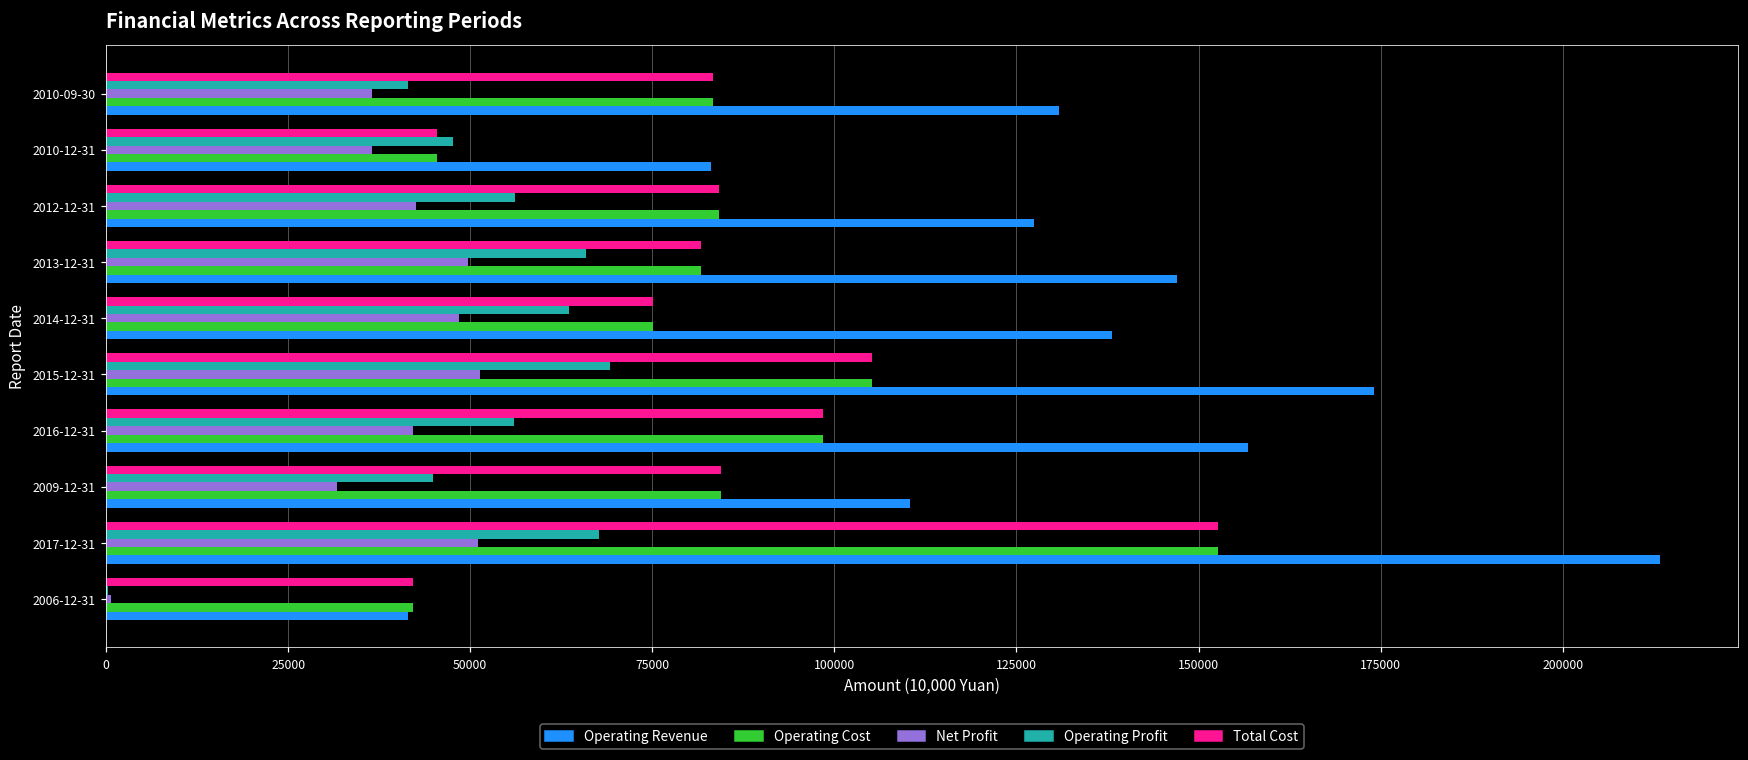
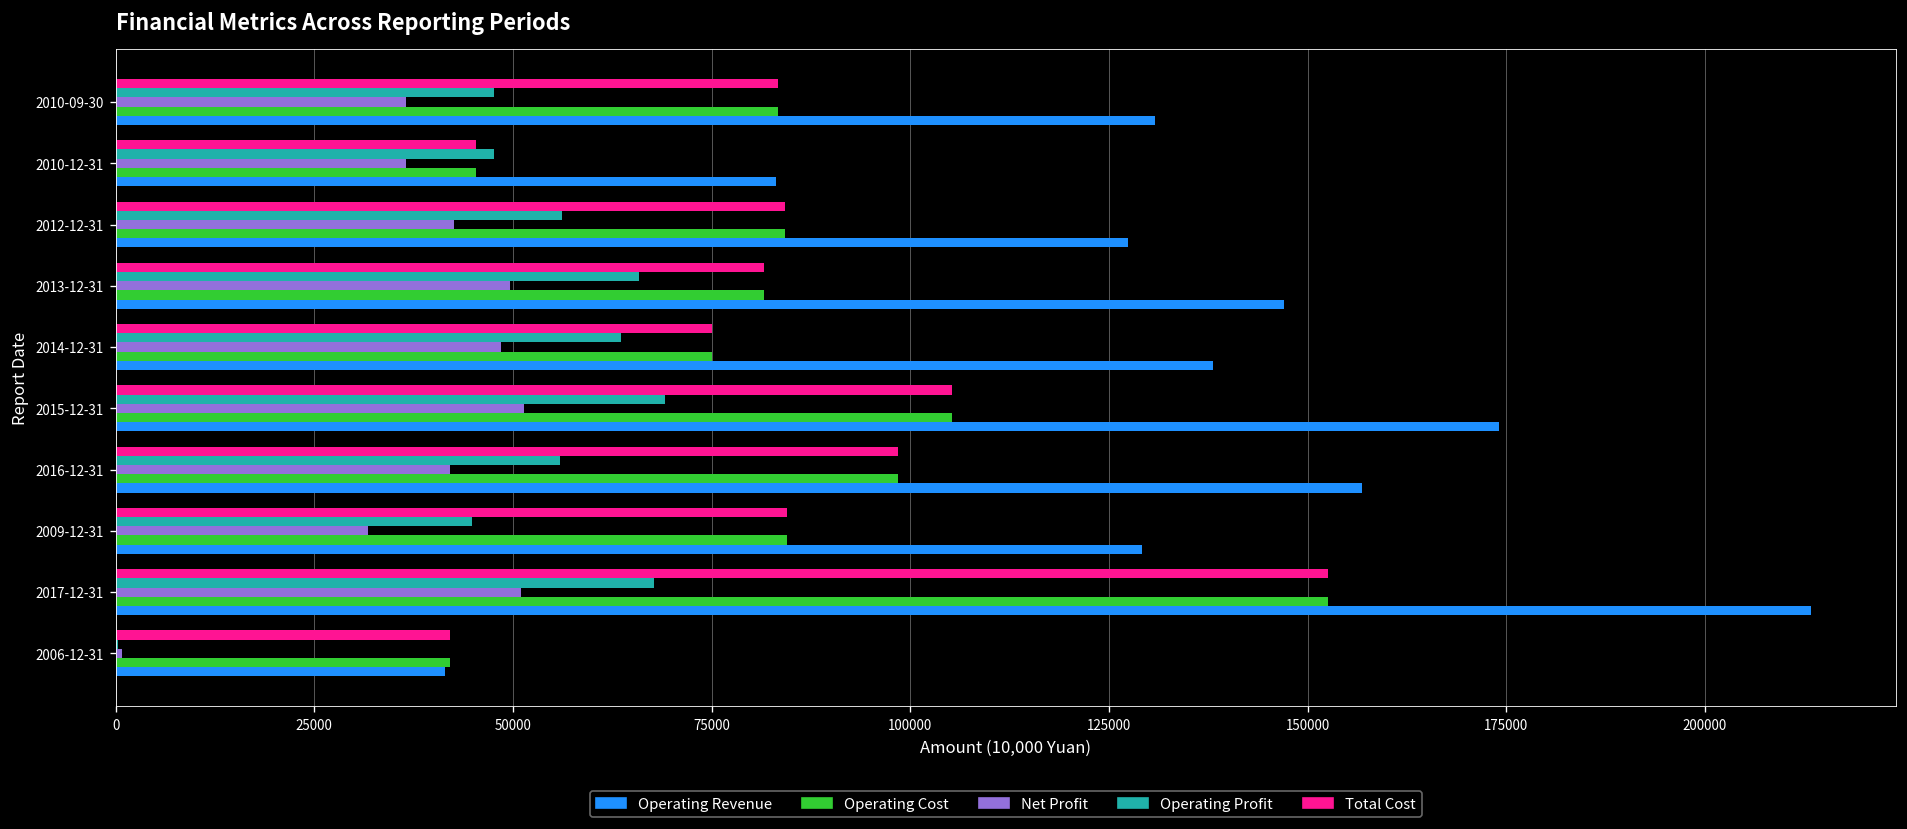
Operating Profit, 2010-09-30: 42000 -> 48000
Operating Revenue, 2009-12-31: 110000 -> 129000
